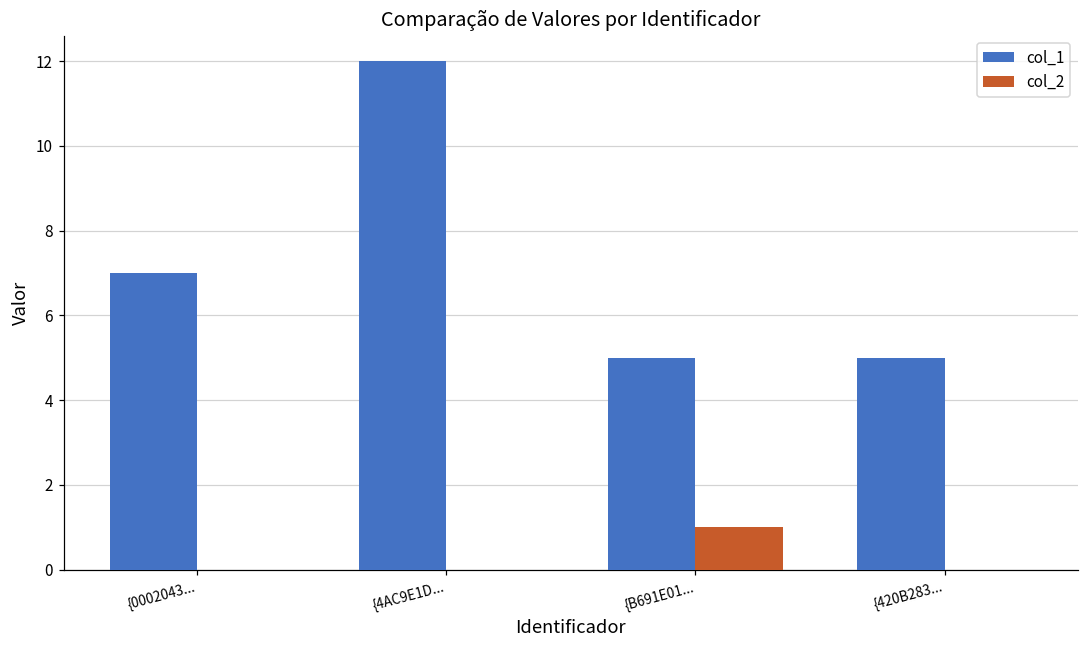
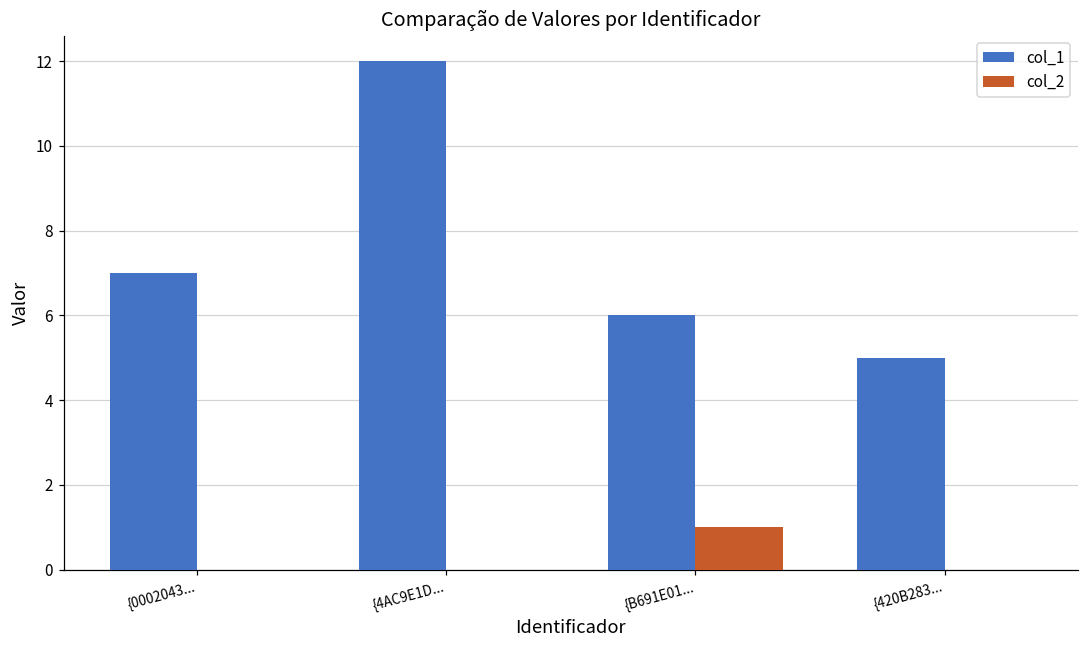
col_1, {B691E01...: 5 -> 6
